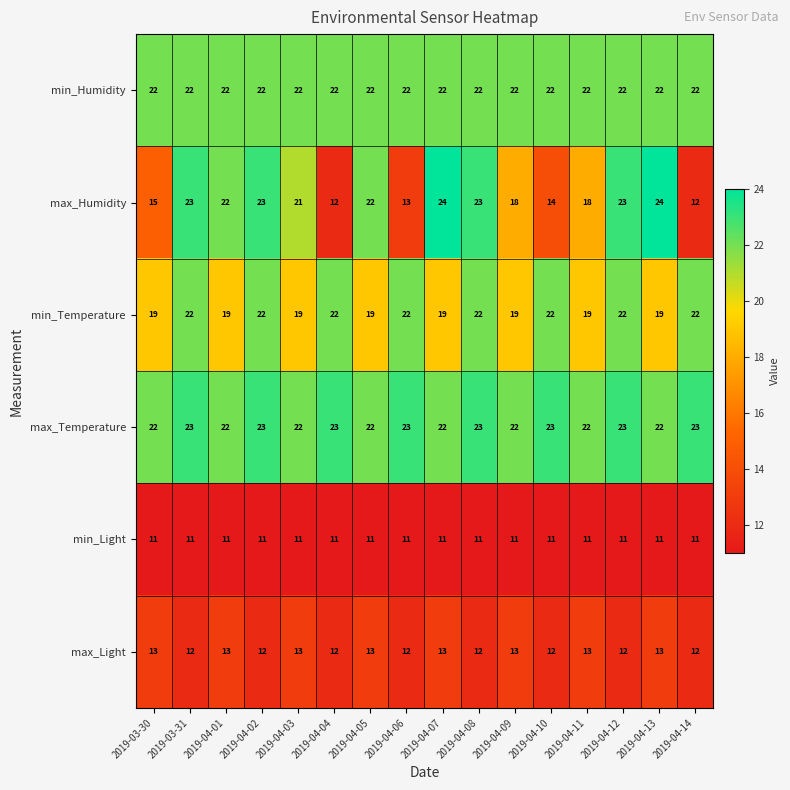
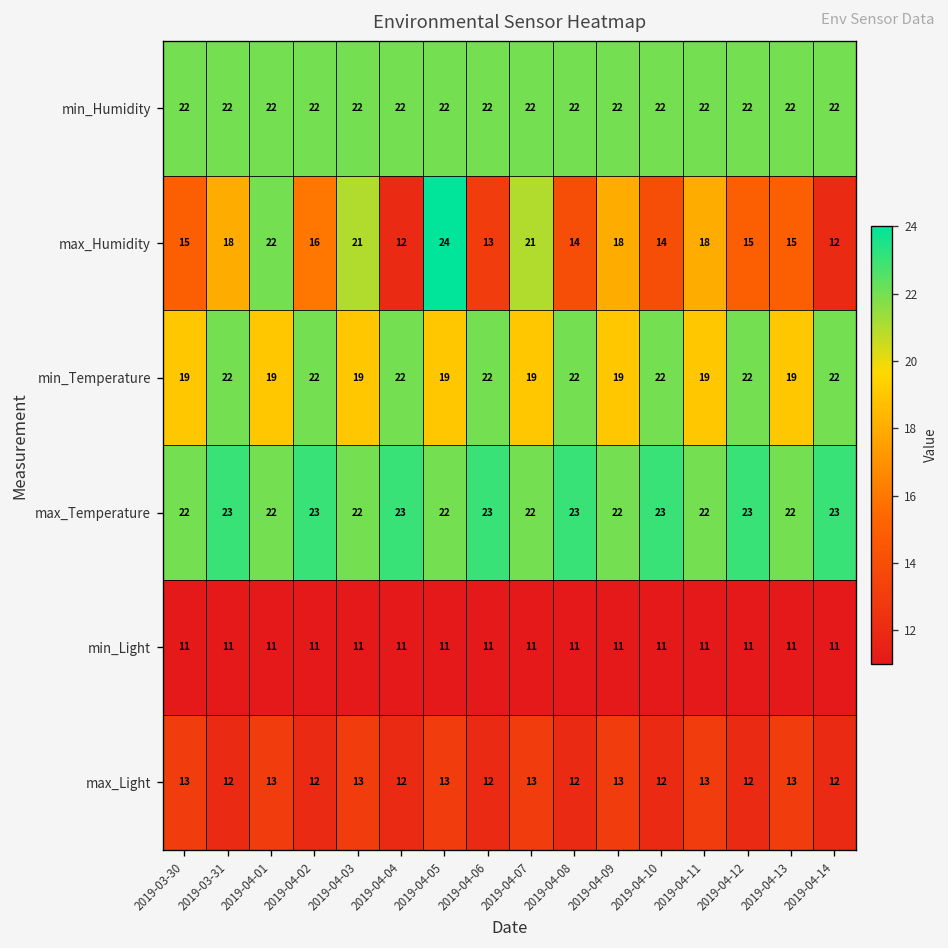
max_Humidity, 2019-03-31: 23 -> 18
max_Humidity, 2019-04-02: 23 -> 16
max_Humidity, 2019-04-05: 22 -> 24
max_Humidity, 2019-04-07: 24 -> 21
max_Humidity, 2019-04-08: 23 -> 14
max_Humidity, 2019-04-12: 23 -> 15
max_Humidity, 2019-04-13: 24 -> 15
